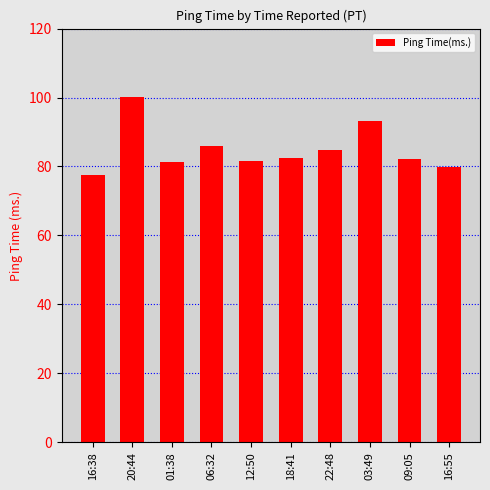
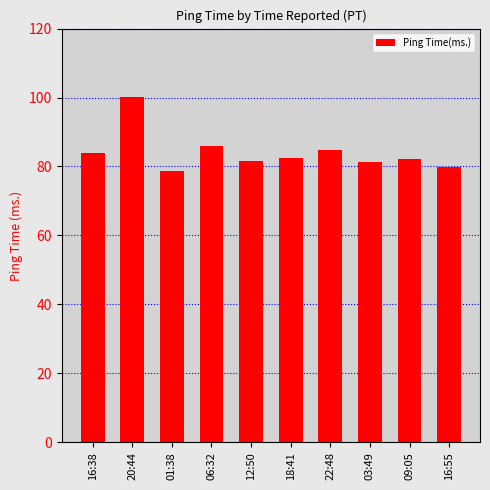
16:38: 77 -> 84
01:38: 81 -> 79
03:49: 93 -> 81
